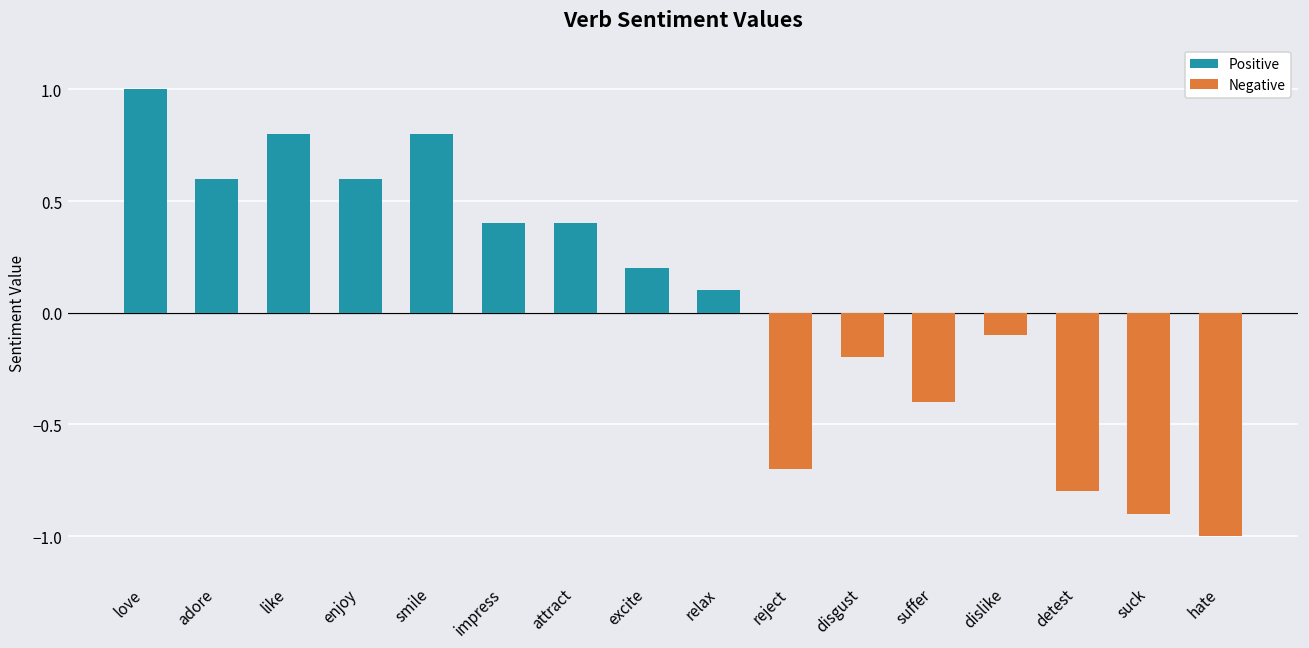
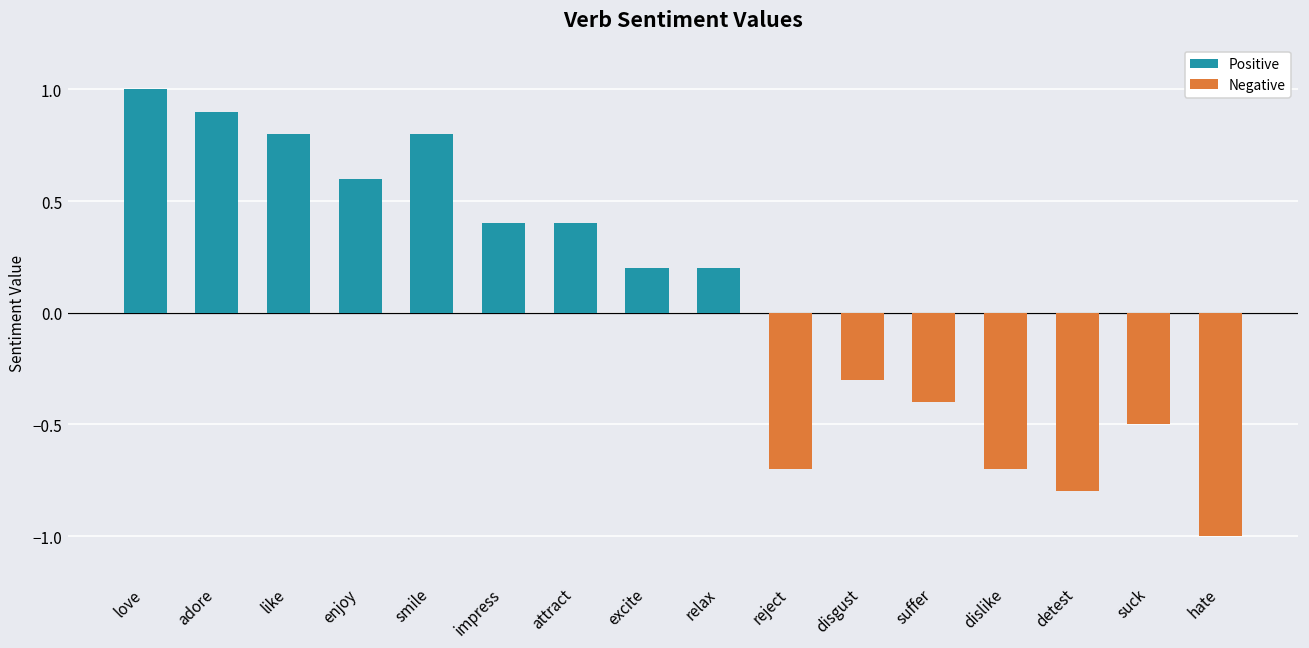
adore: 0.6 -> 0.9
relax: 0.1 -> 0.2
disgust: -0.2 -> -0.3
dislike: -0.1 -> -0.7
suck: -0.9 -> -0.5
